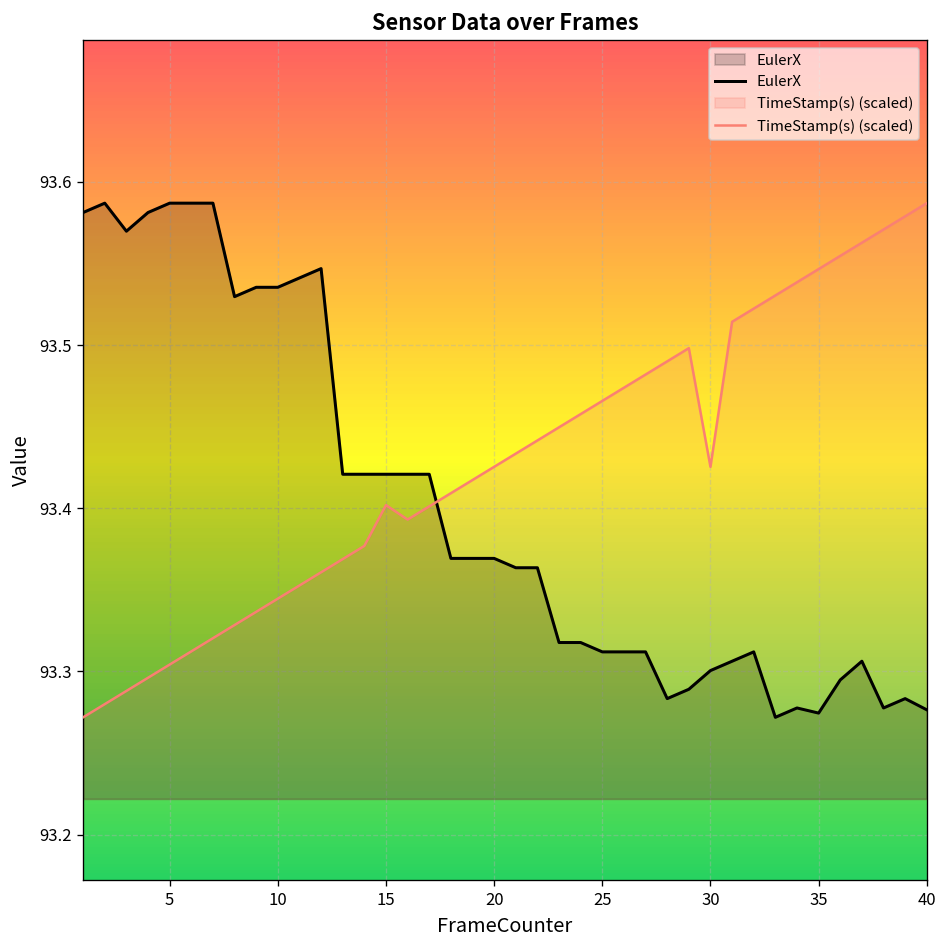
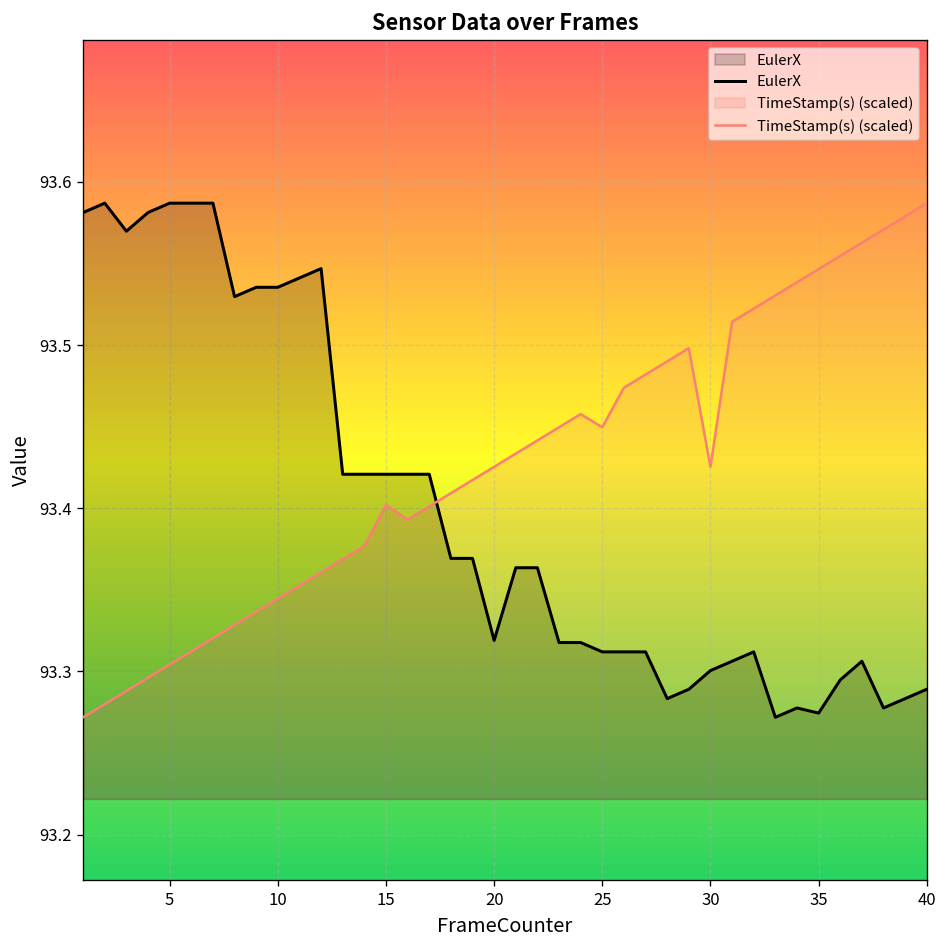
EulerX, 20: 93.369 -> 93.319
TimeStamp(s) (scaled), 25: 93.466 -> 93.450
EulerX, 40: 93.276 -> 93.289
